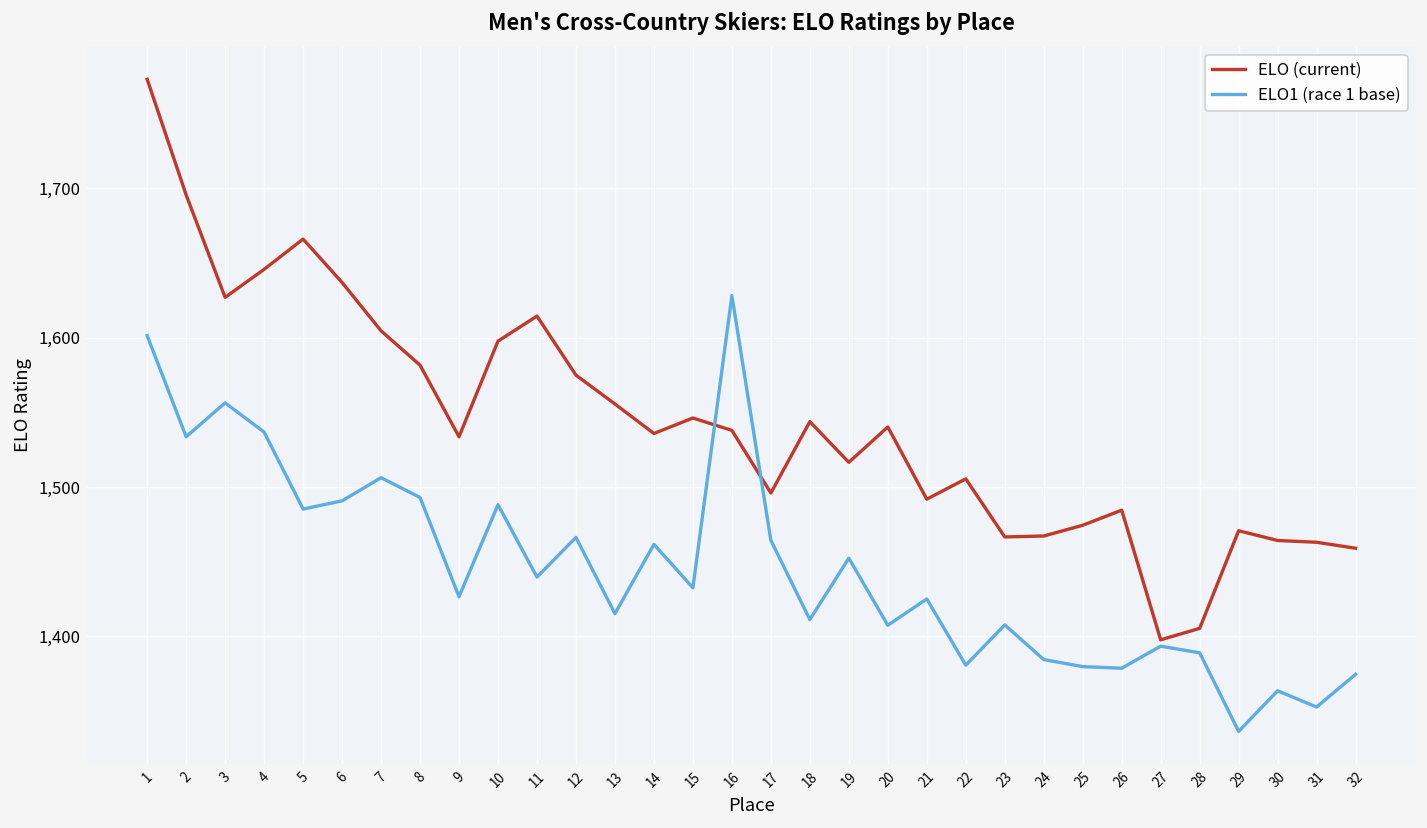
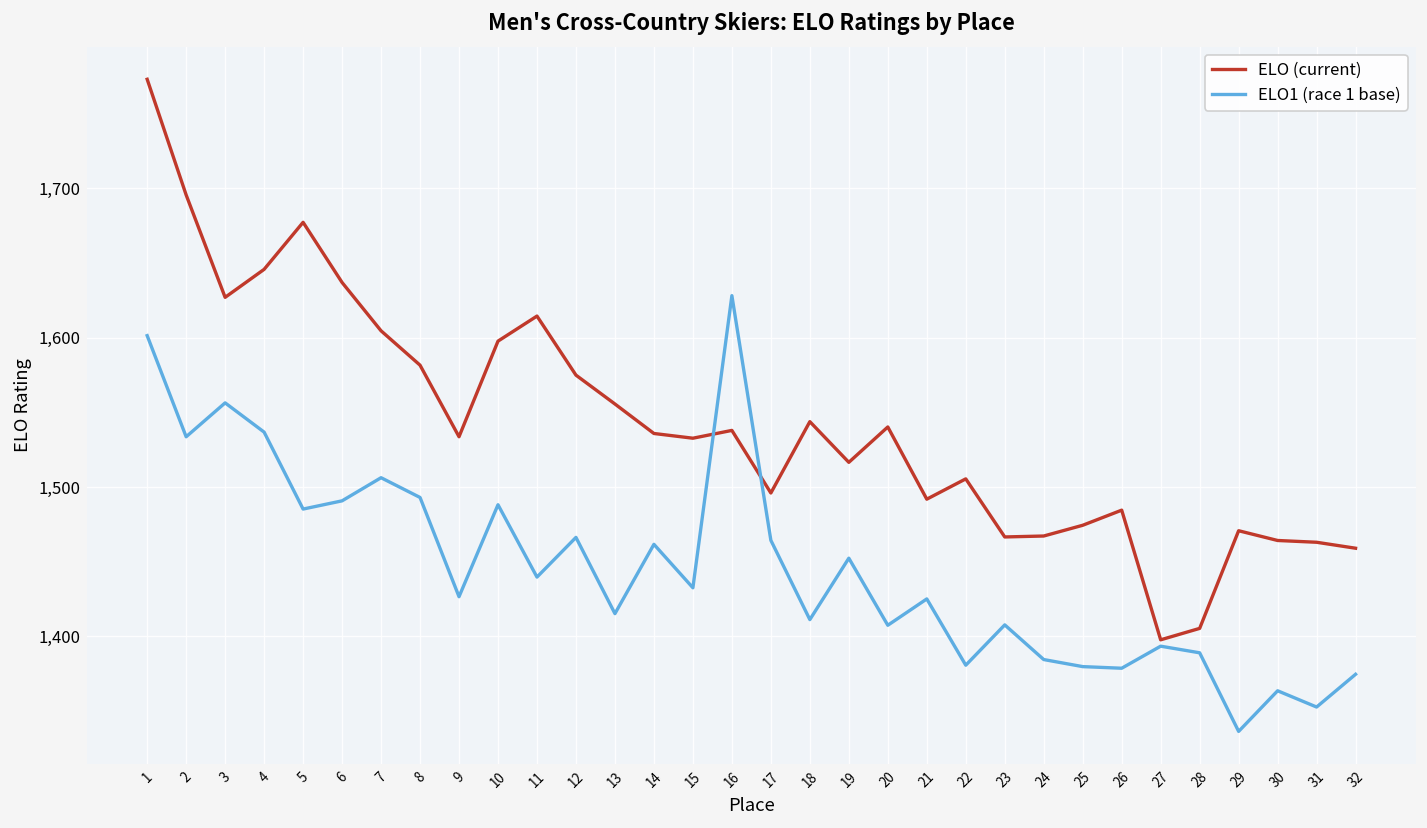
ELO (current), 5: 1,666 -> 1,677
ELO (current), 15: 1,546 -> 1,533
